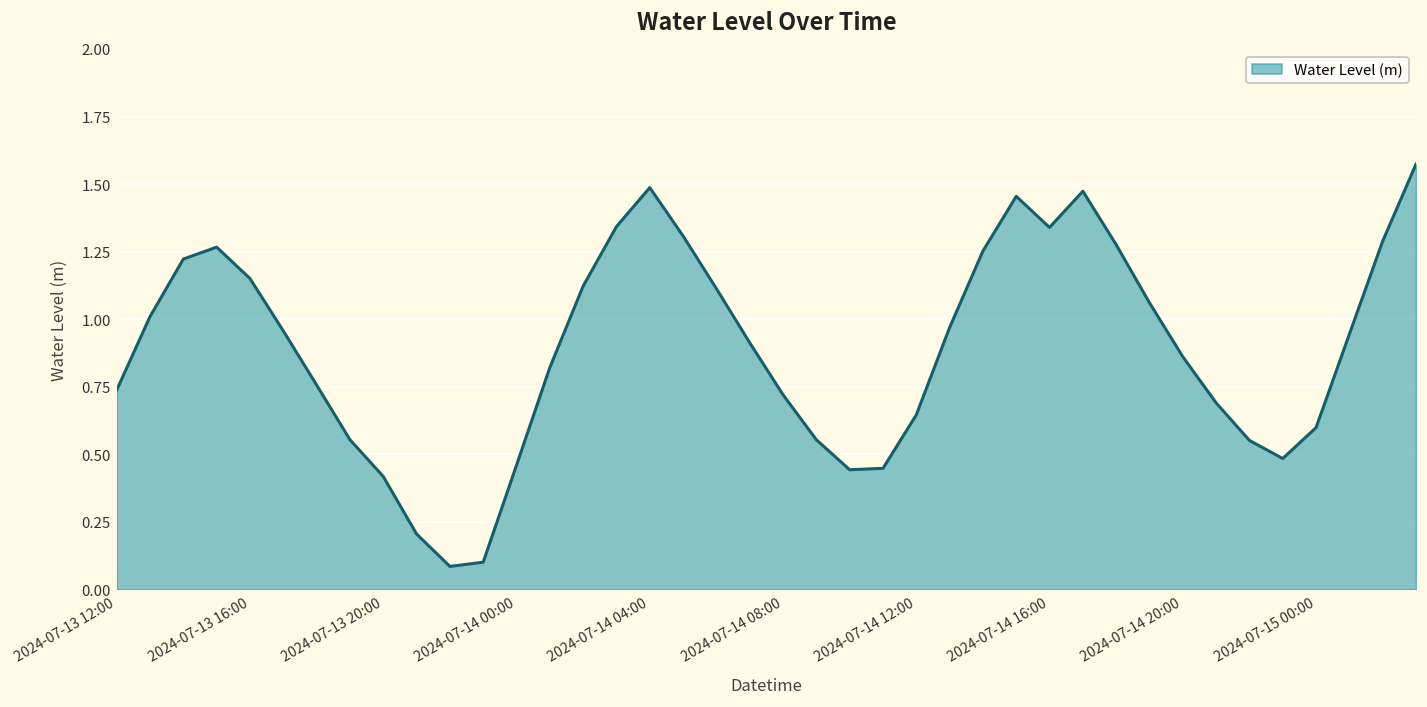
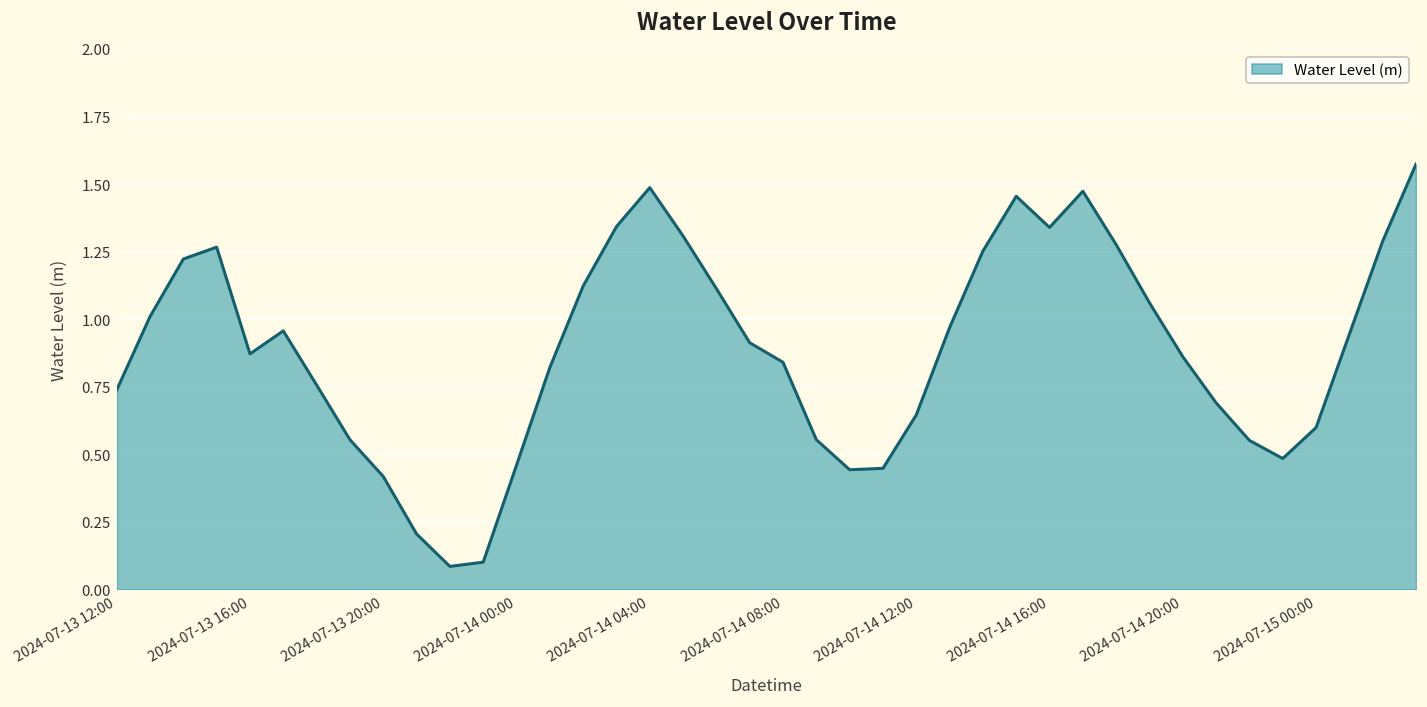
2024-07-13 16:00: 1.15 -> 0.87
2024-07-14 08:00: 0.72 -> 0.84
